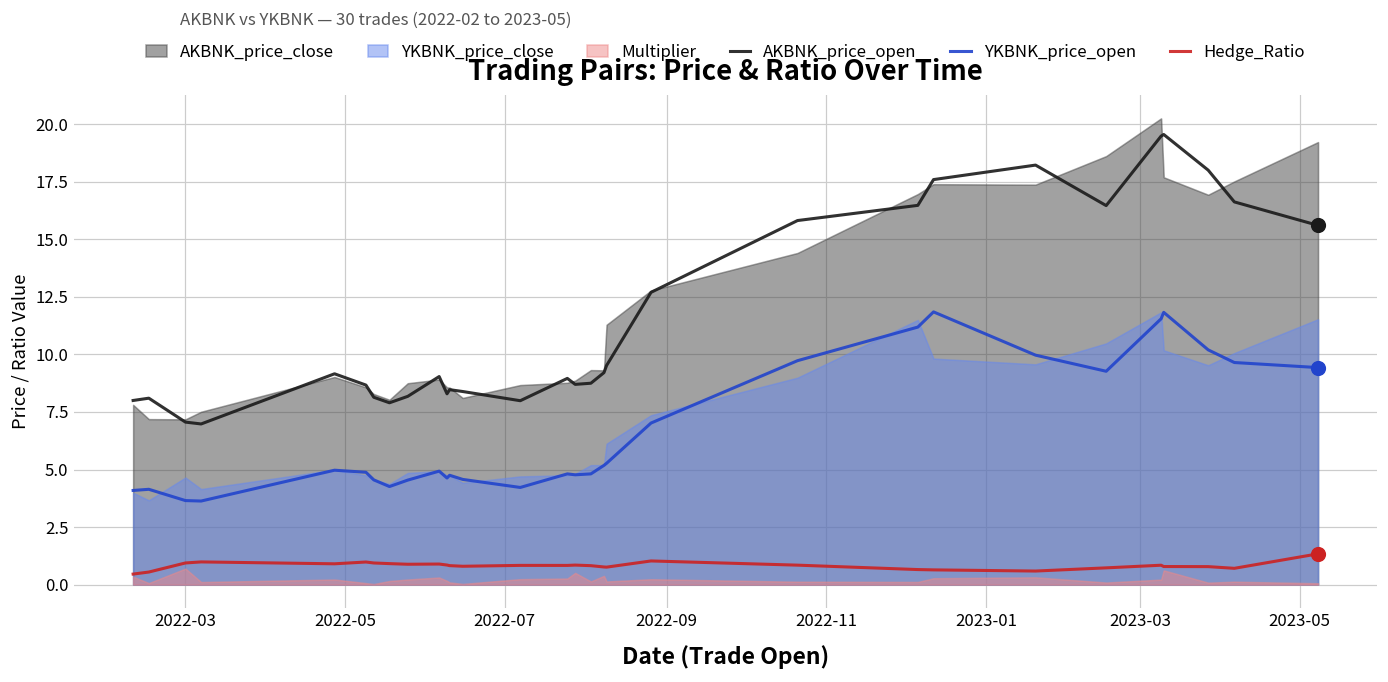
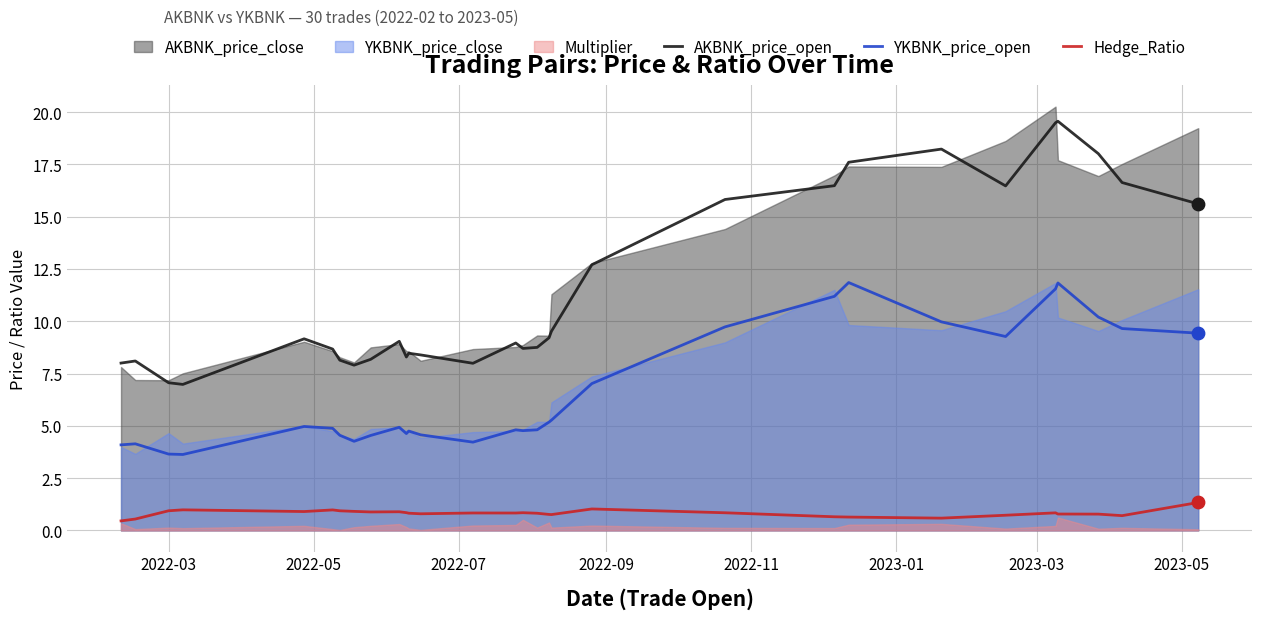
Multiplier, 2022-03: 0.7 -> 0.1
